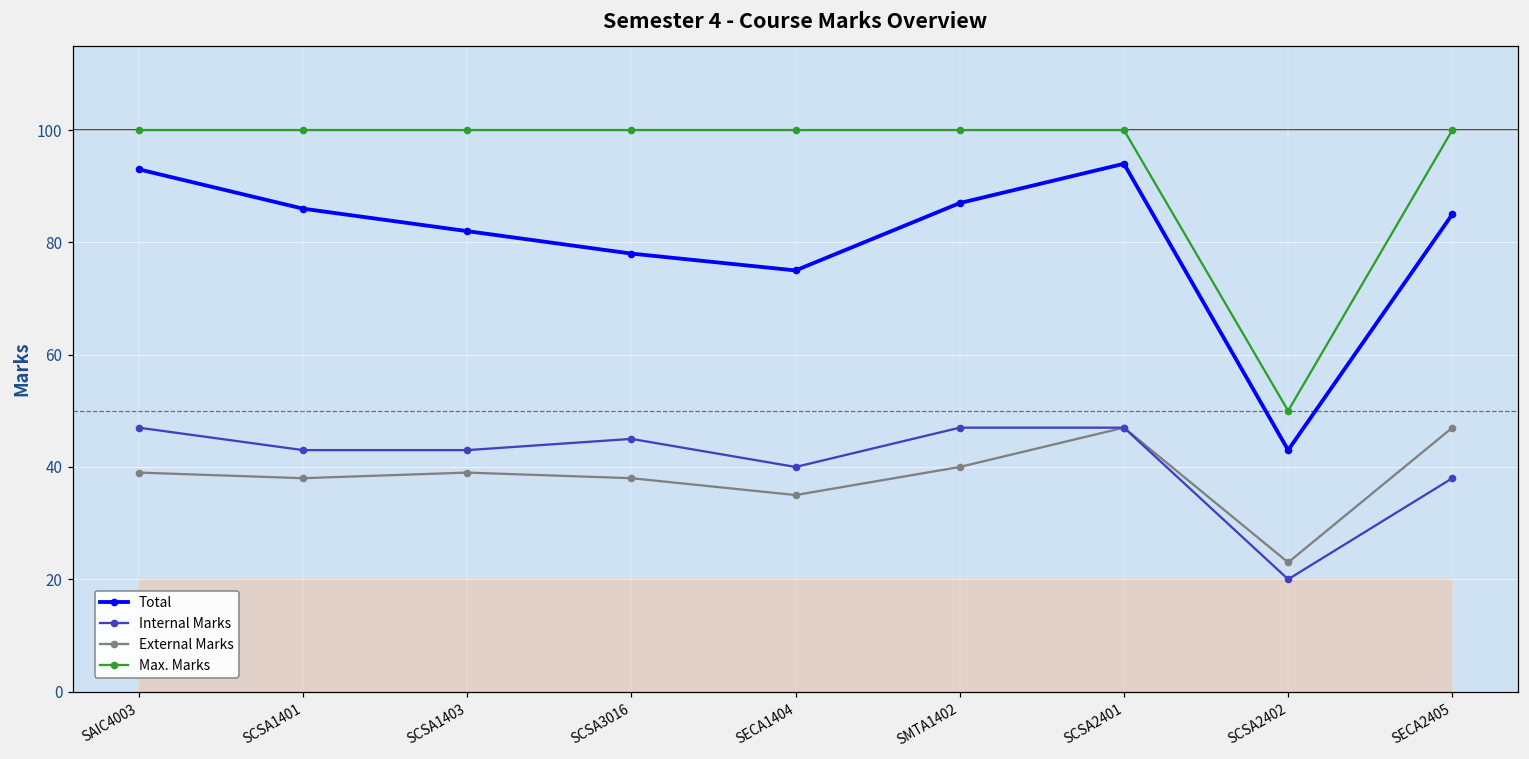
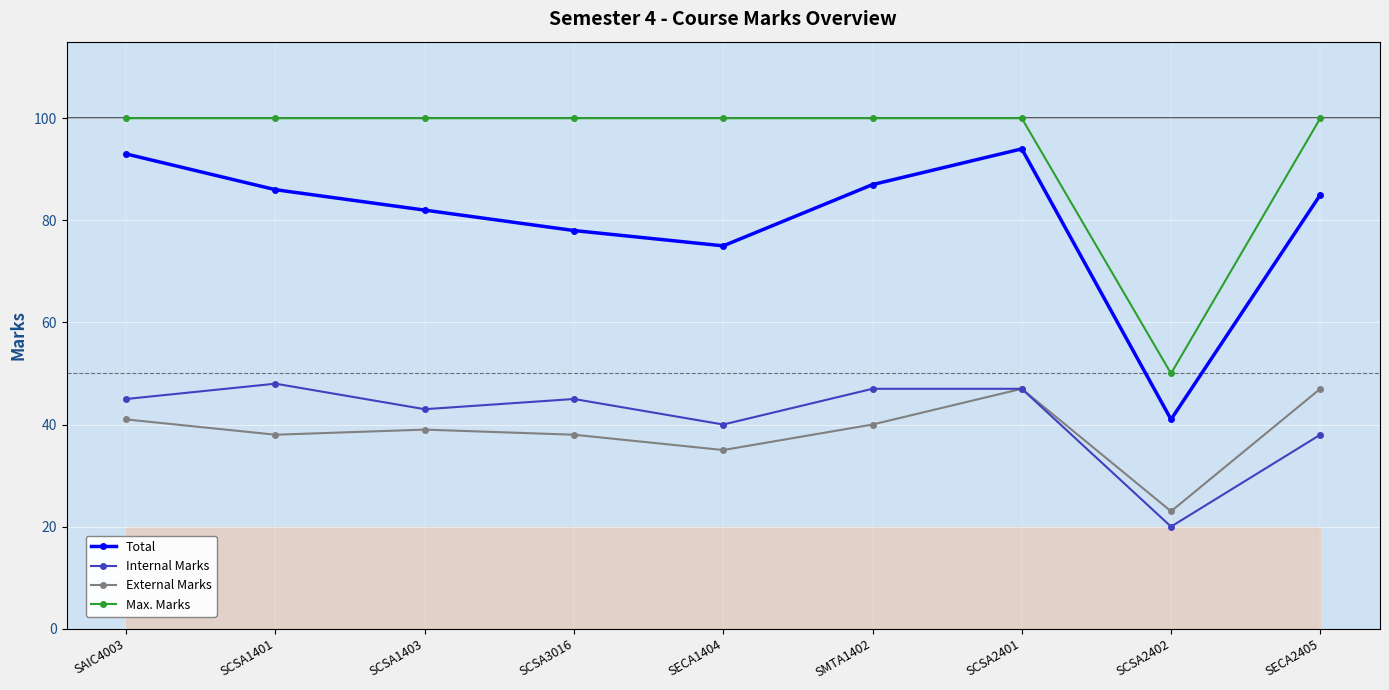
Internal Marks, SAIC4003: 47 -> 45
External Marks, SAIC4003: 39 -> 41
Internal Marks, SCSA1401: 43 -> 48
Total, SCSA2402: 43 -> 41
